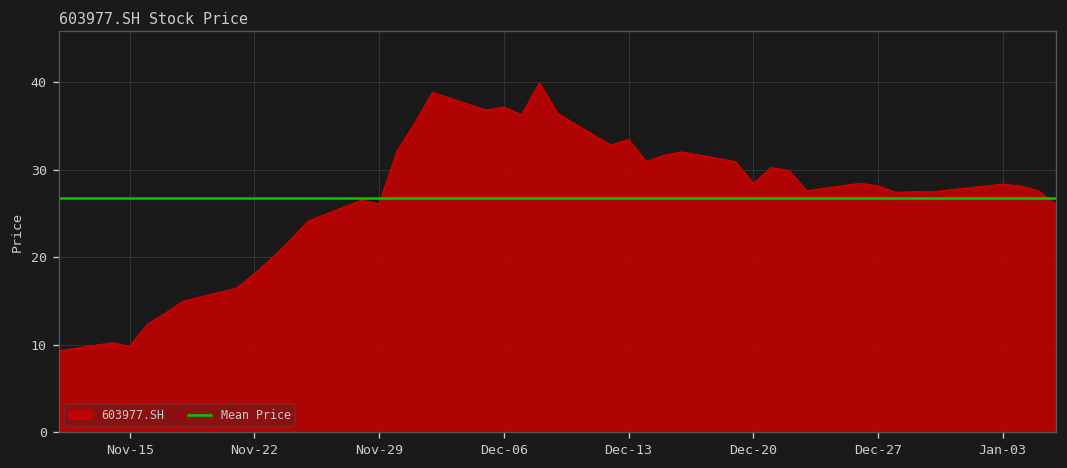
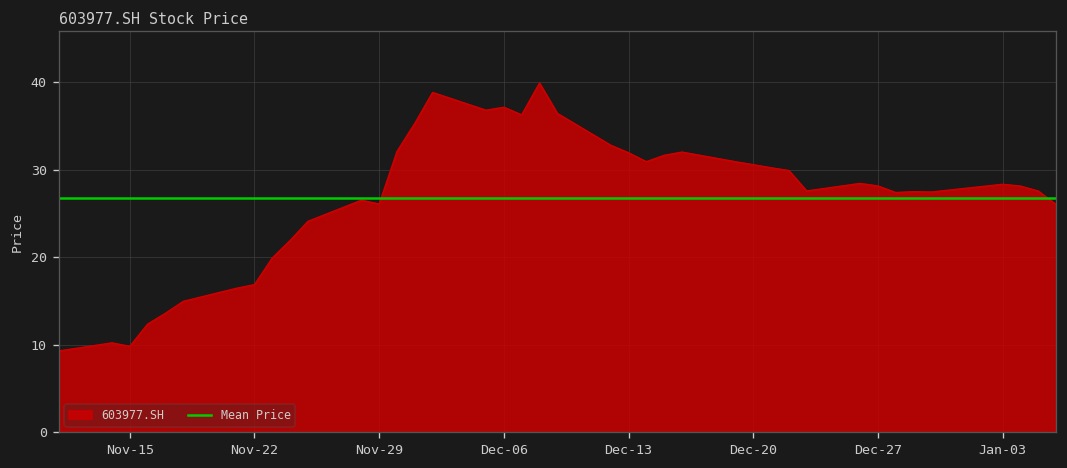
Nov-22: 18 -> 17
Dec-13: 33 -> 32
Dec-20: 28 -> 31
